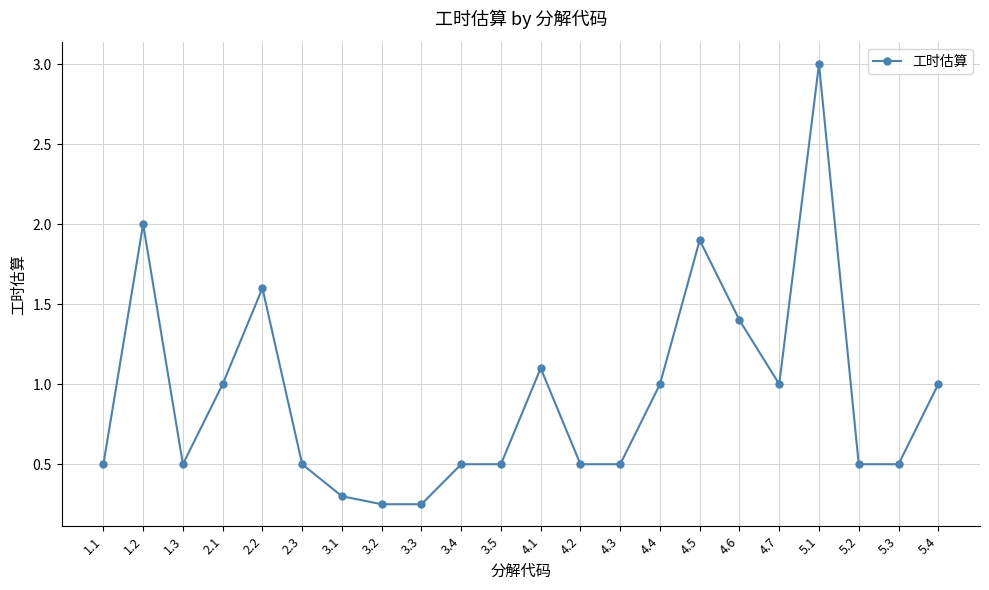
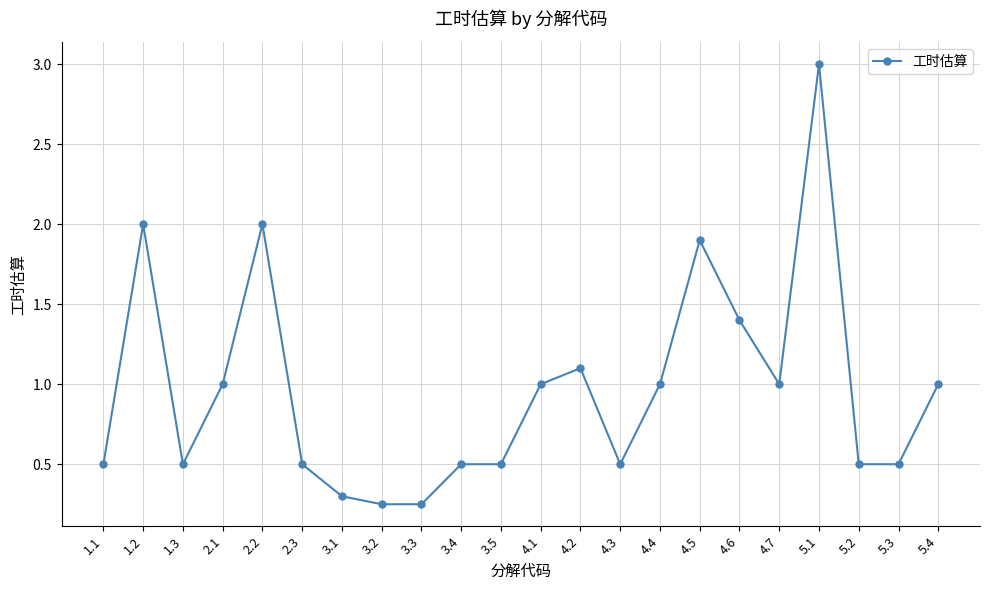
2.2: 1.6 -> 2.0
4.1: 1.1 -> 1.0
4.2: 0.5 -> 1.1
